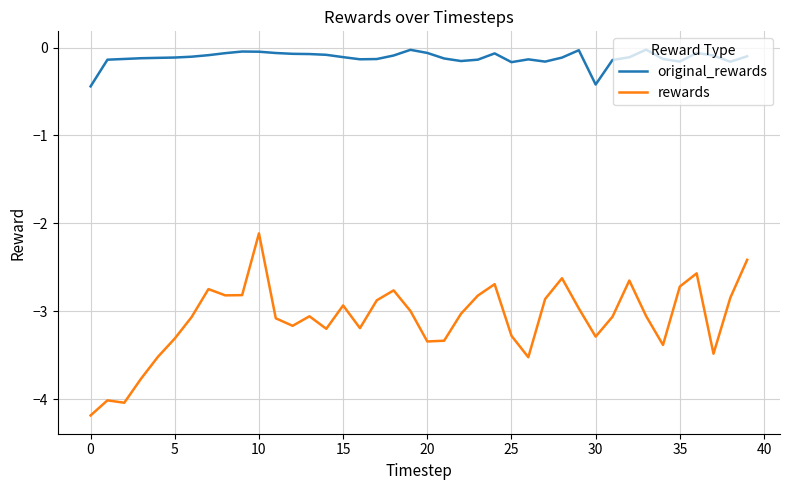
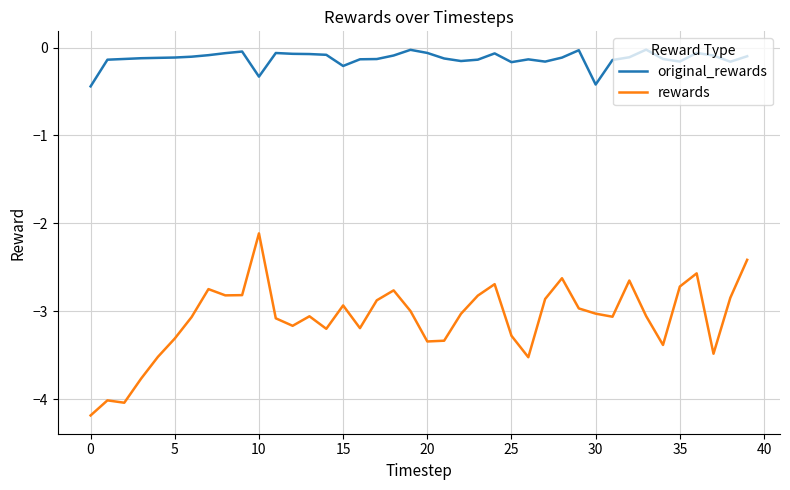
original_rewards, 10: 0.0 -> -0.3
original_rewards, 15: -0.1 -> -0.2
rewards, 30: -3.3 -> -3.0
